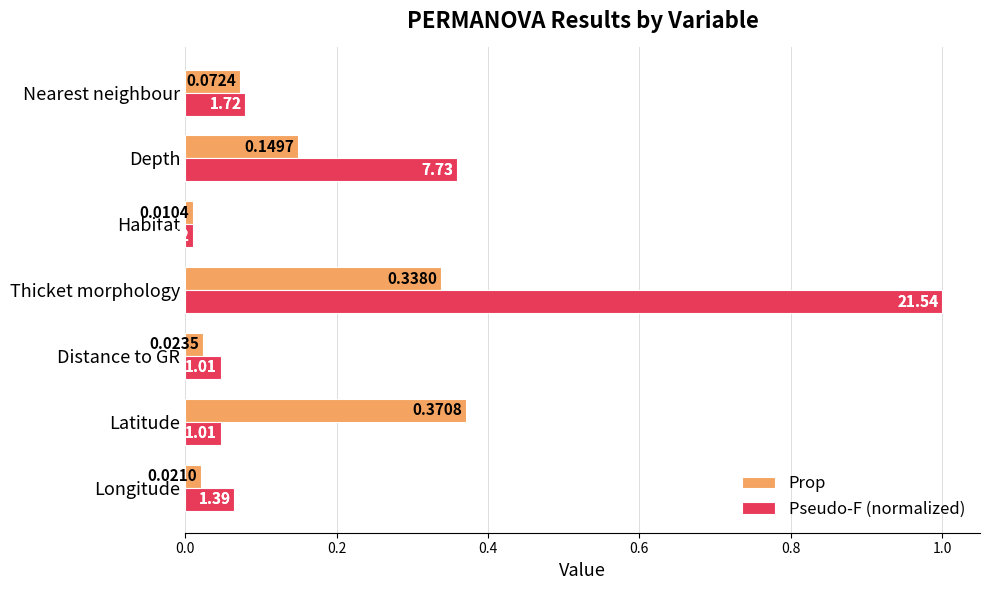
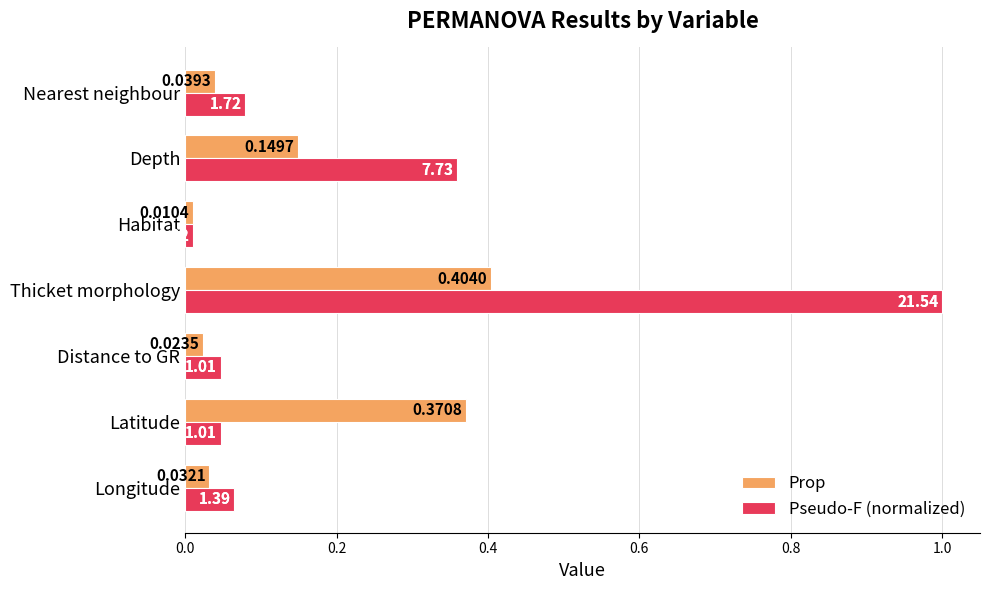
Prop, Nearest neighbour: 0.0724 -> 0.0393
Prop, Thicket morphology: 0.3380 -> 0.4040
Prop, Longitude: 0.0210 -> 0.0321
